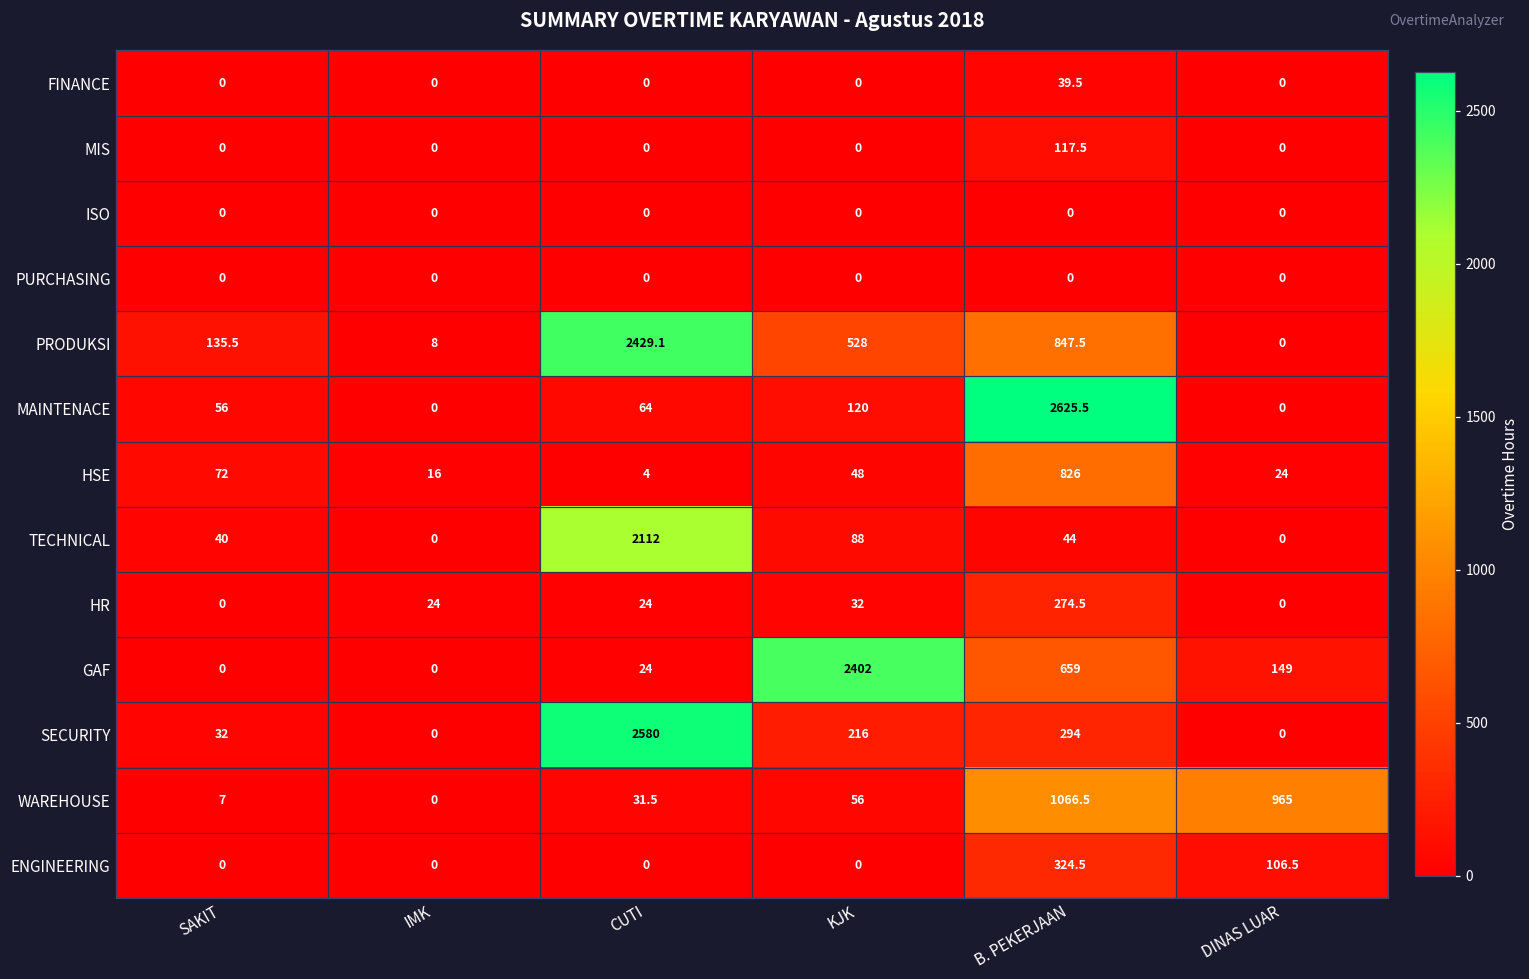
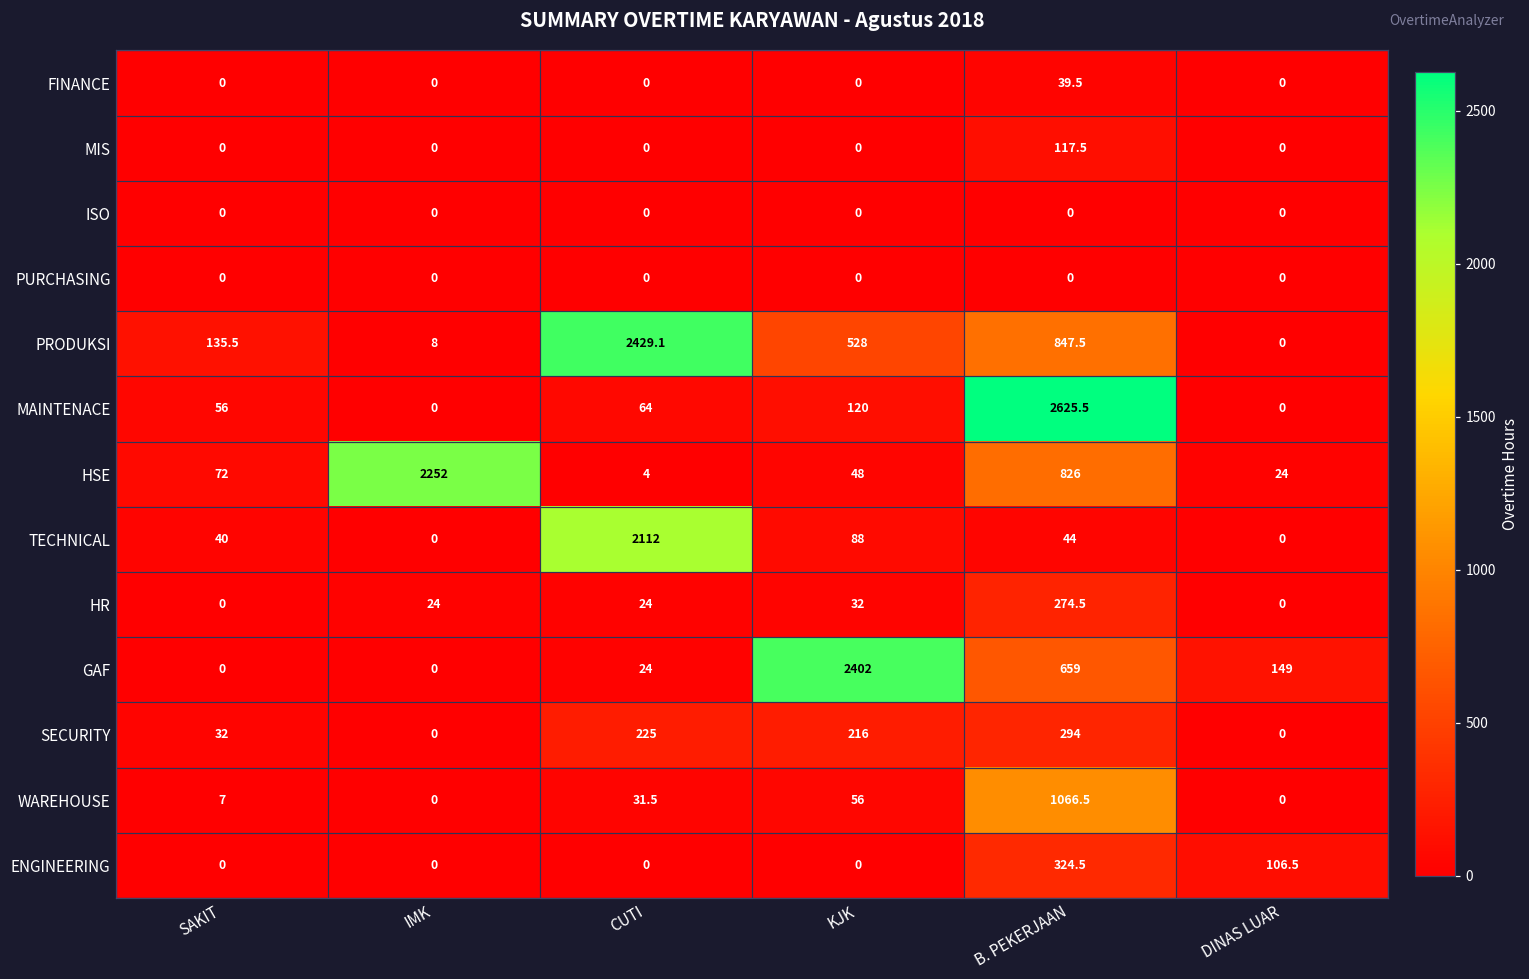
HSE, IMK: 16 -> 2252
SECURITY, CUTI: 2580 -> 225
WAREHOUSE, DINAS LUAR: 965 -> 0
